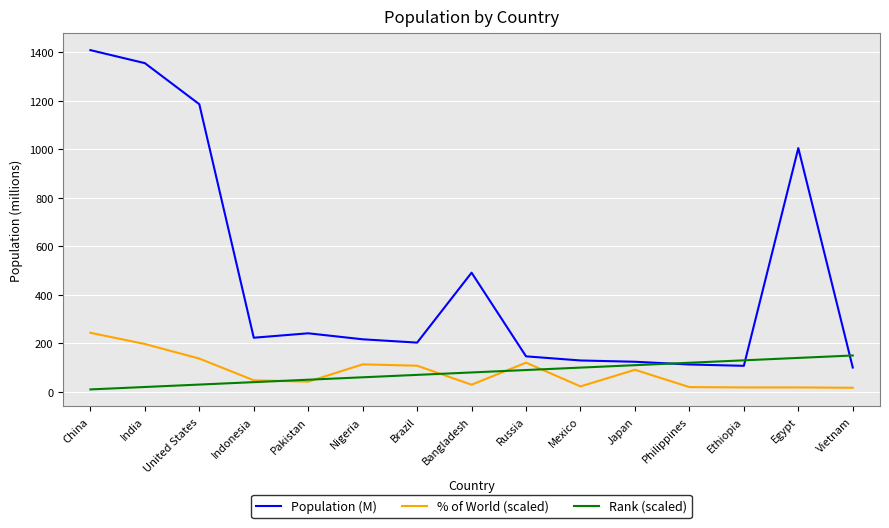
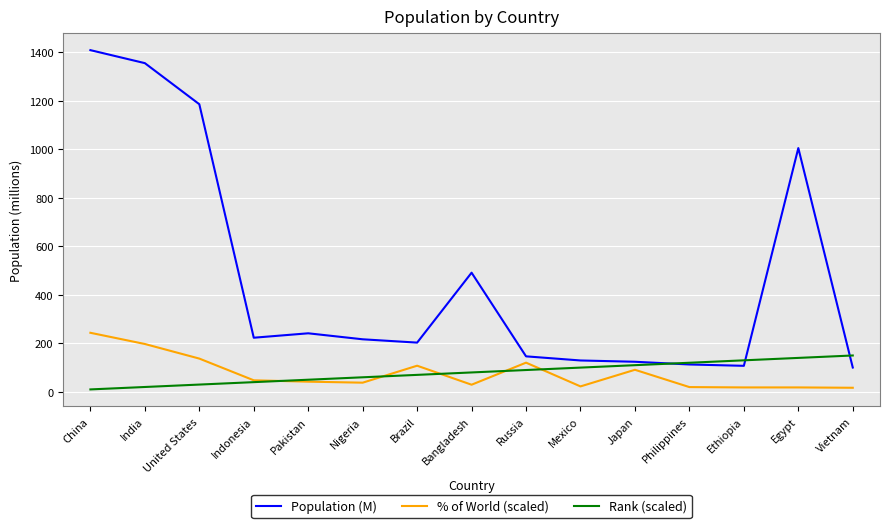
% of World (scaled), Nigeria: 110 -> 40
